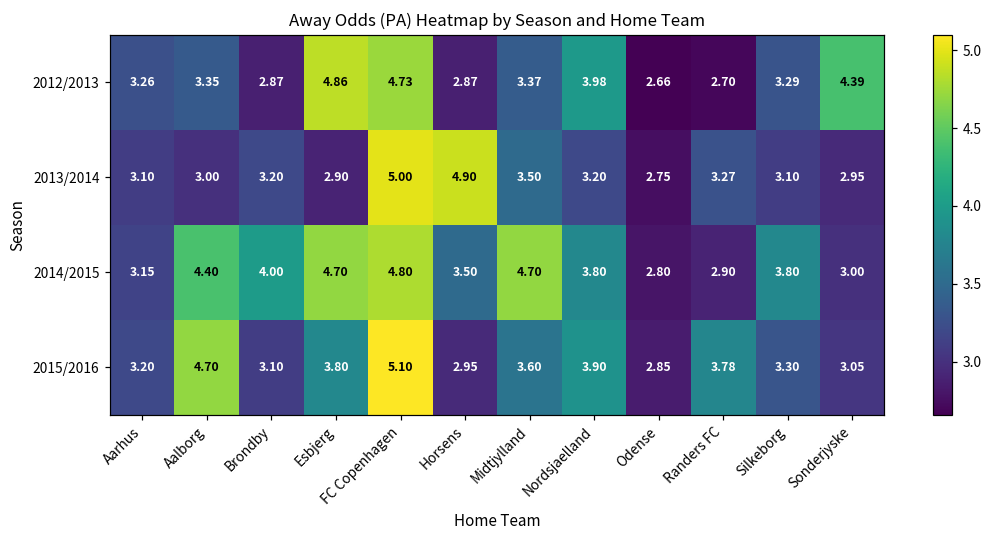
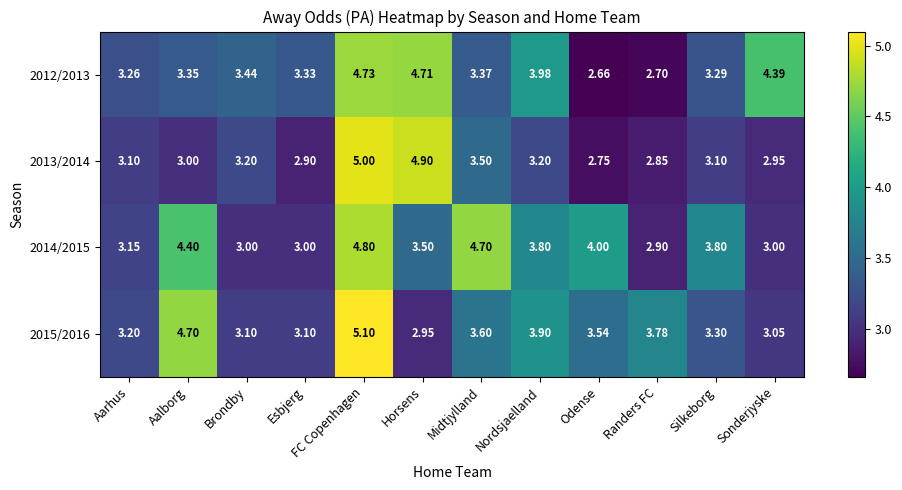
2012/2013, Brondby: 2.87 -> 3.44
2012/2013, Esbjerg: 4.86 -> 3.33
2012/2013, Horsens: 2.87 -> 4.71
2013/2014, Randers FC: 3.27 -> 2.85
2014/2015, Brondby: 4.00 -> 3.00
2014/2015, Esbjerg: 4.70 -> 3.00
2014/2015, Odense: 2.80 -> 4.00
2015/2016, Esbjerg: 3.80 -> 3.10
2015/2016, Odense: 2.85 -> 3.54
